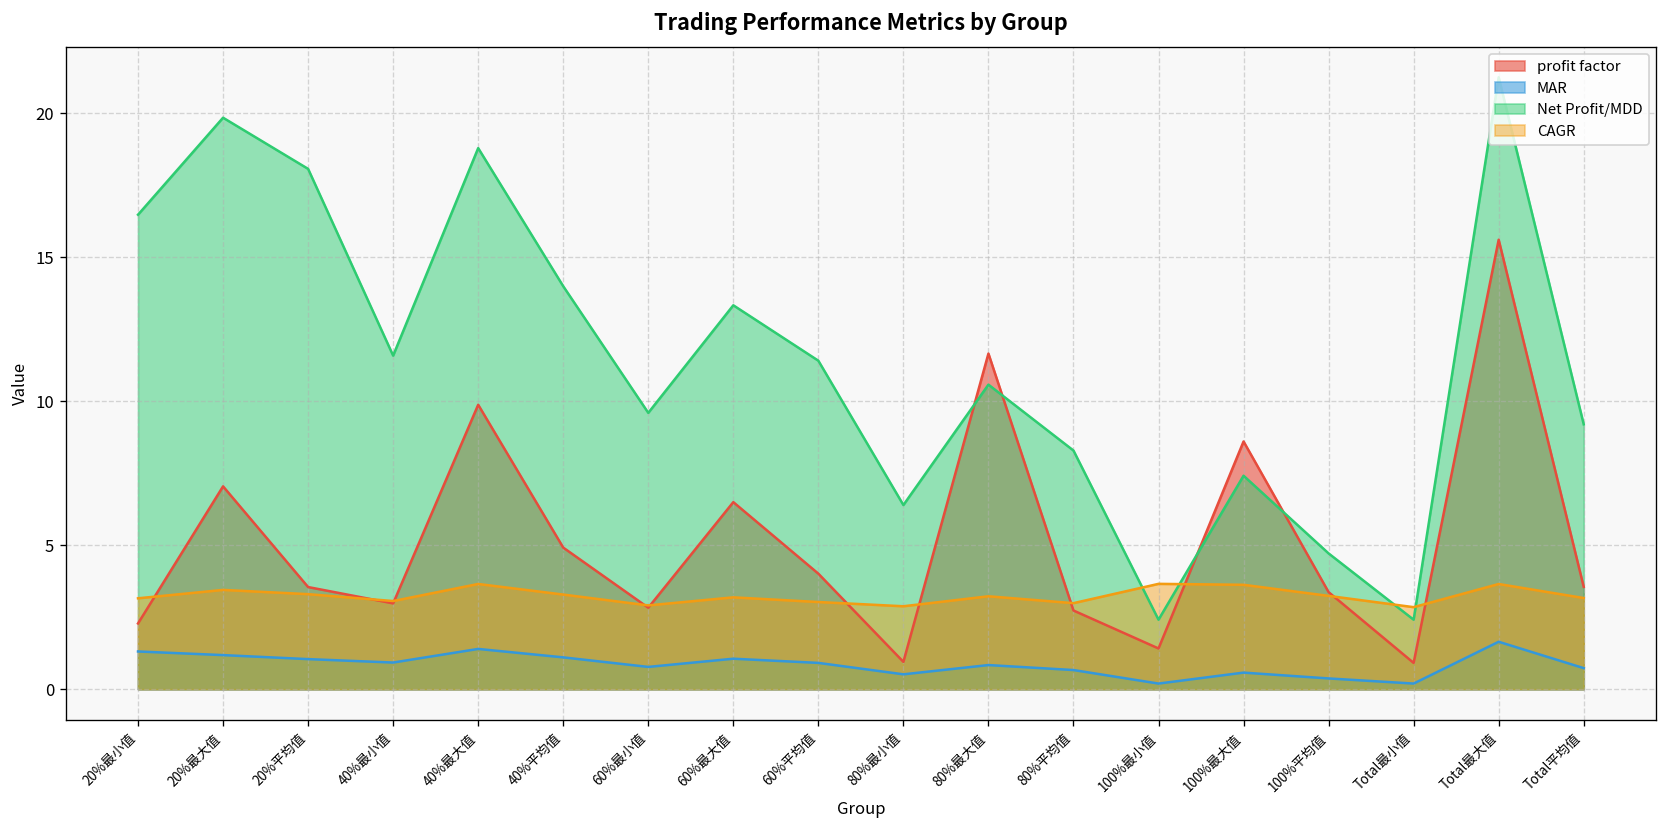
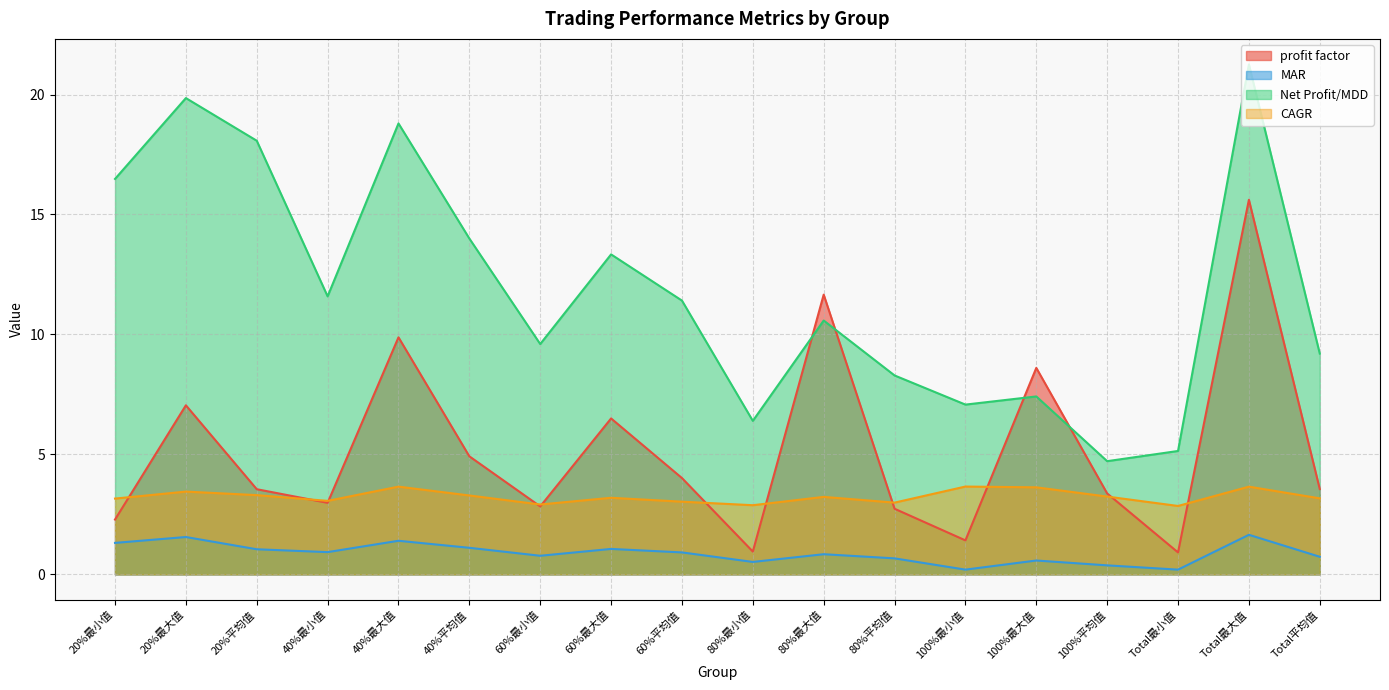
MAR, 20%最大值: 1.2 -> 1.6
Net Profit/MDD, 100%最小值: 2.4 -> 7.1
Net Profit/MDD, Total最小值: 2.4 -> 5.1
